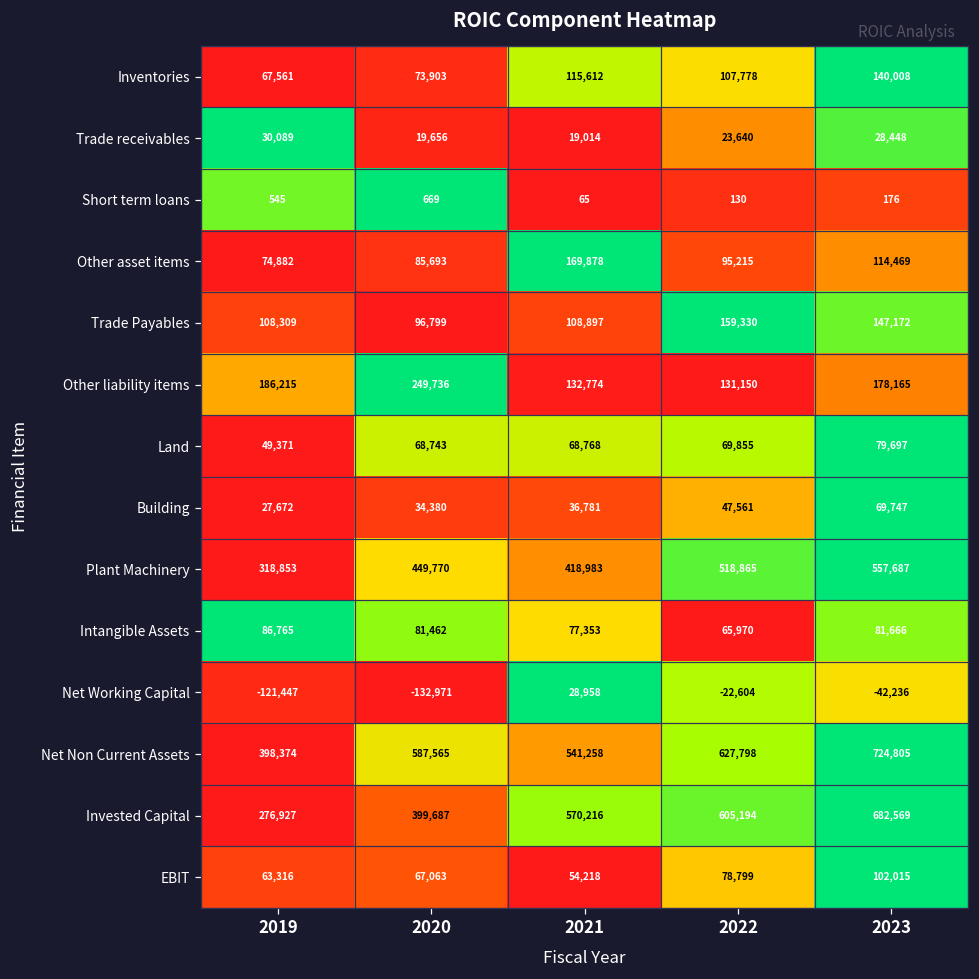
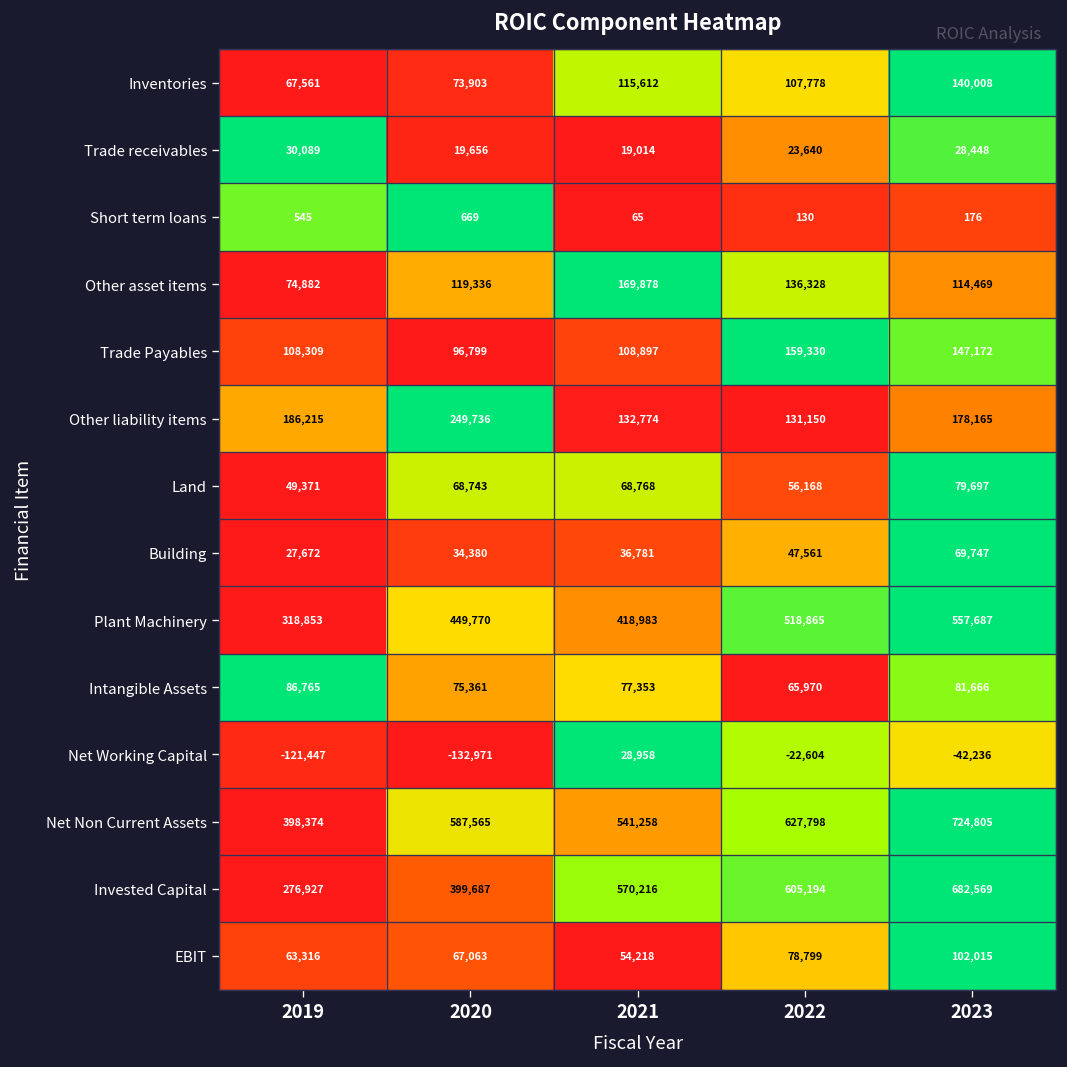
Other asset items, 2020: 85,693 -> 119,336
Other asset items, 2022: 95,215 -> 136,328
Land, 2022: 69,855 -> 56,168
Intangible Assets, 2020: 81,462 -> 75,361
